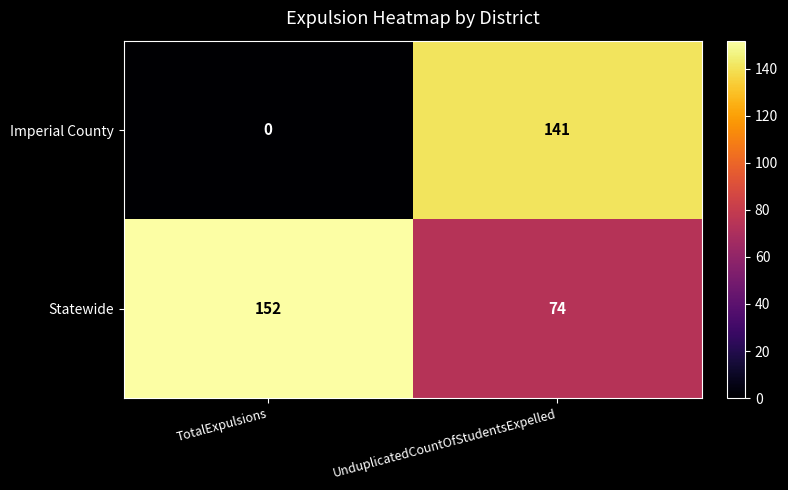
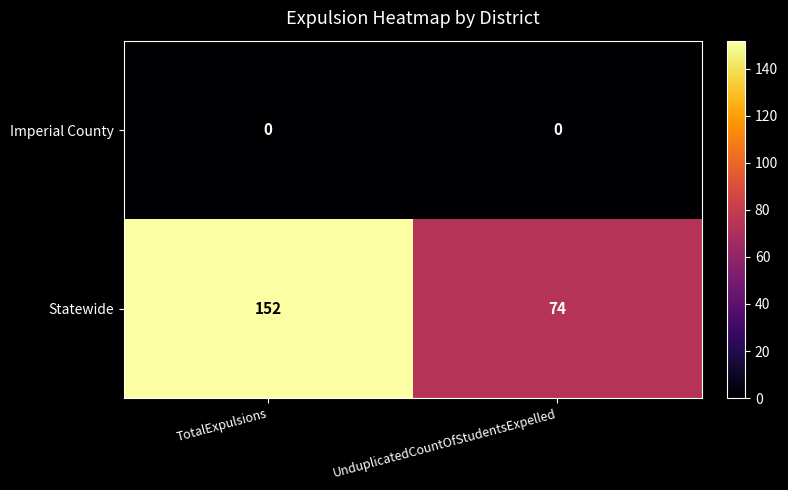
Imperial County, UnduplicatedCountOfStudentsExpelled: 141 -> 0
